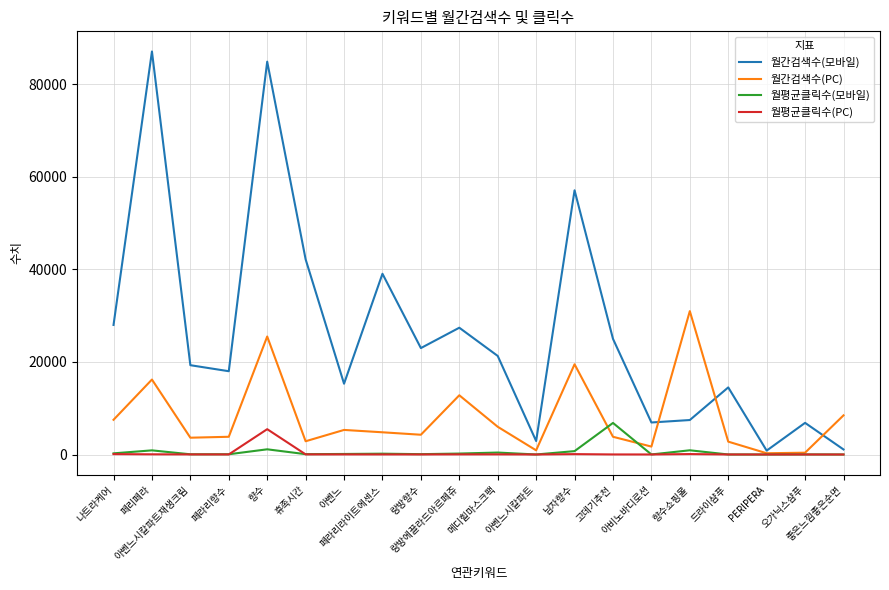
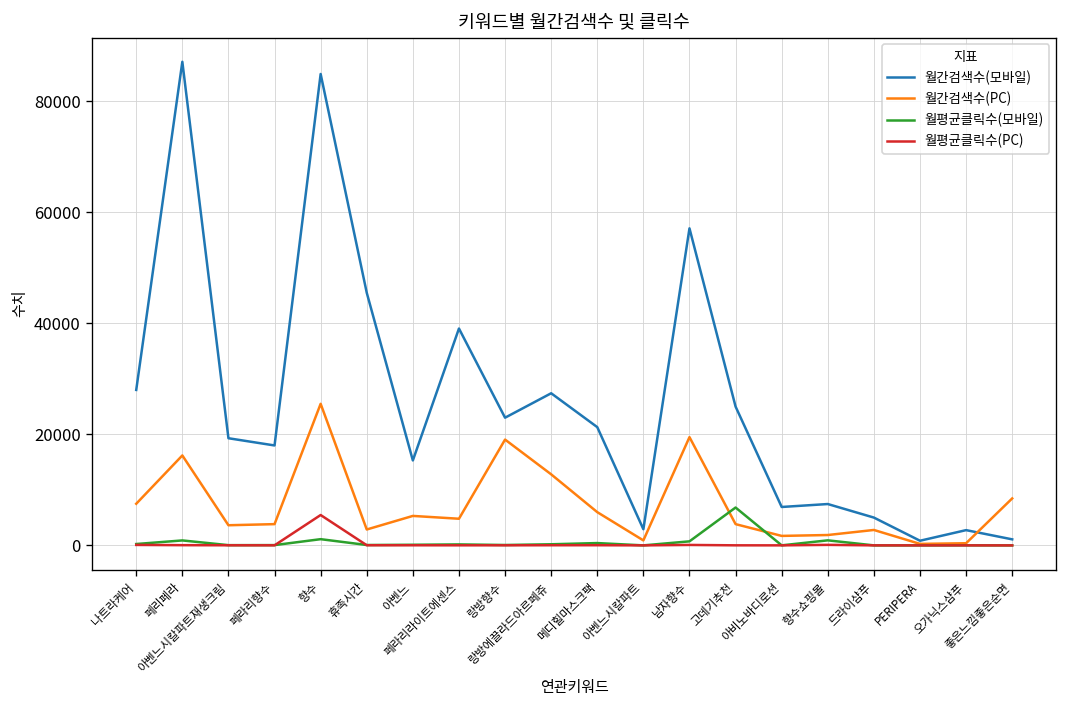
월간검색수(모바일), 휴족시간: 42000 -> 46000
월간검색수(PC), 랑방향수: 4000 -> 19000
월간검색수(PC), 향수쇼핑몰: 31000 -> 2000
월간검색수(모바일), 드라이샴푸: 15000 -> 5000
월간검색수(모바일), 오가닉스샴푸: 7000 -> 3000
